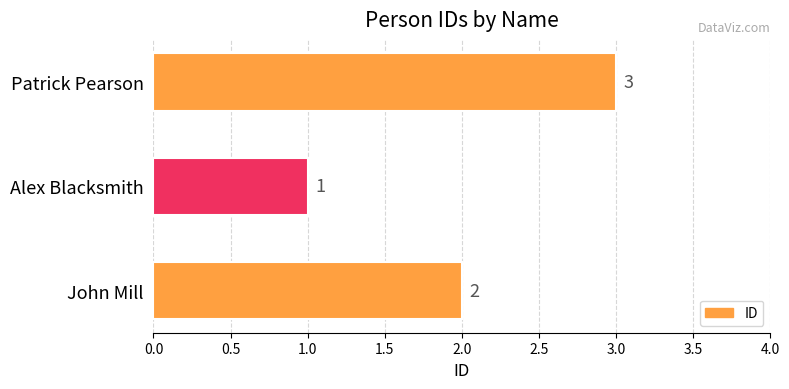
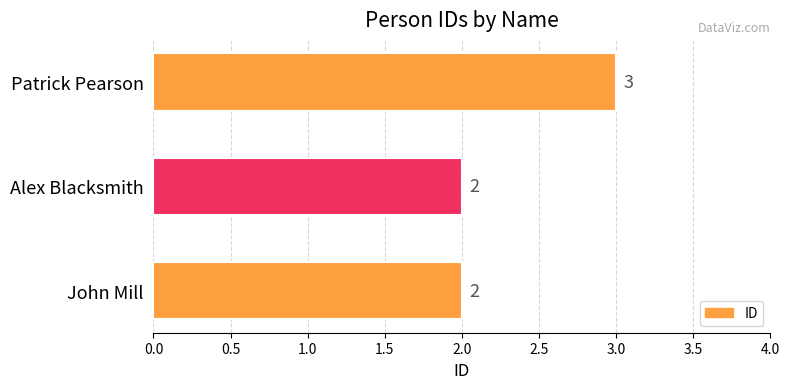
Alex Blacksmith: 1 -> 2
